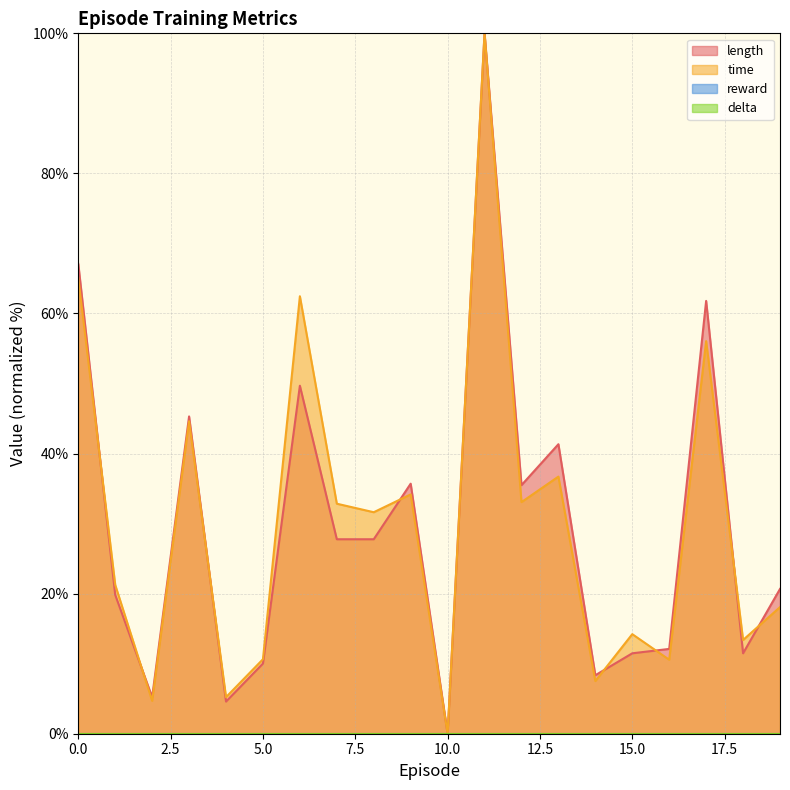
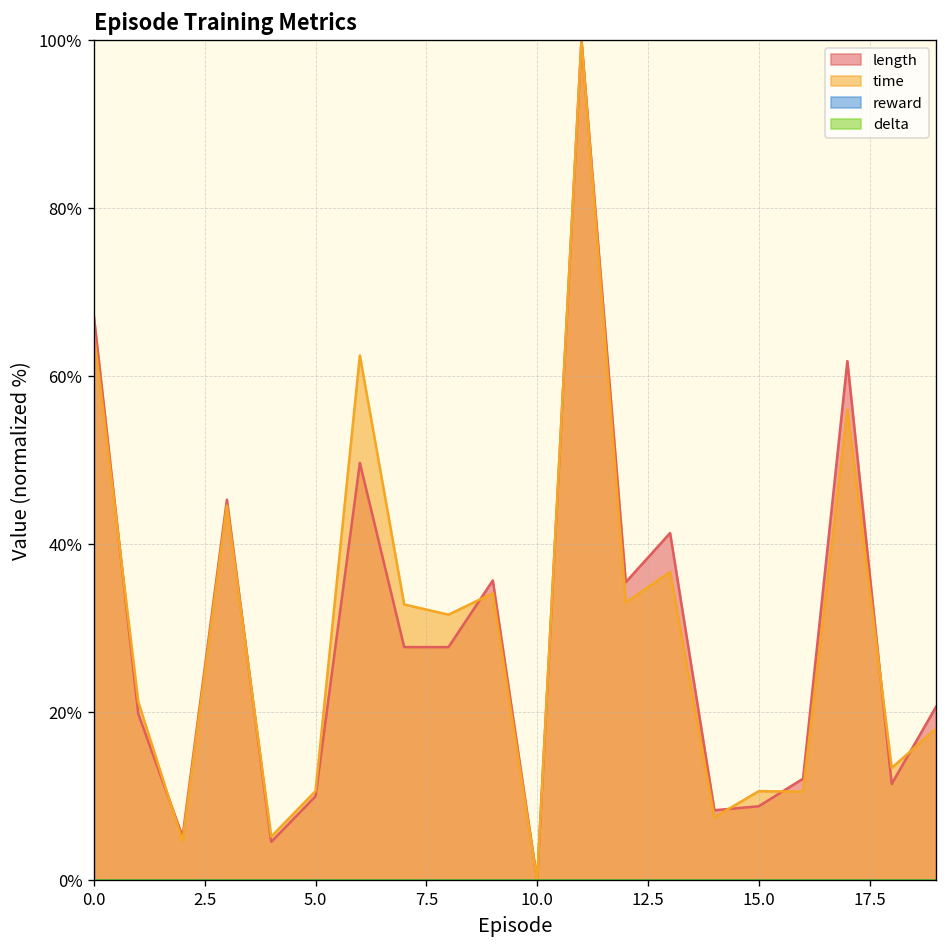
length, 15.0: 11% -> 9%
time, 15.0: 14% -> 11%
